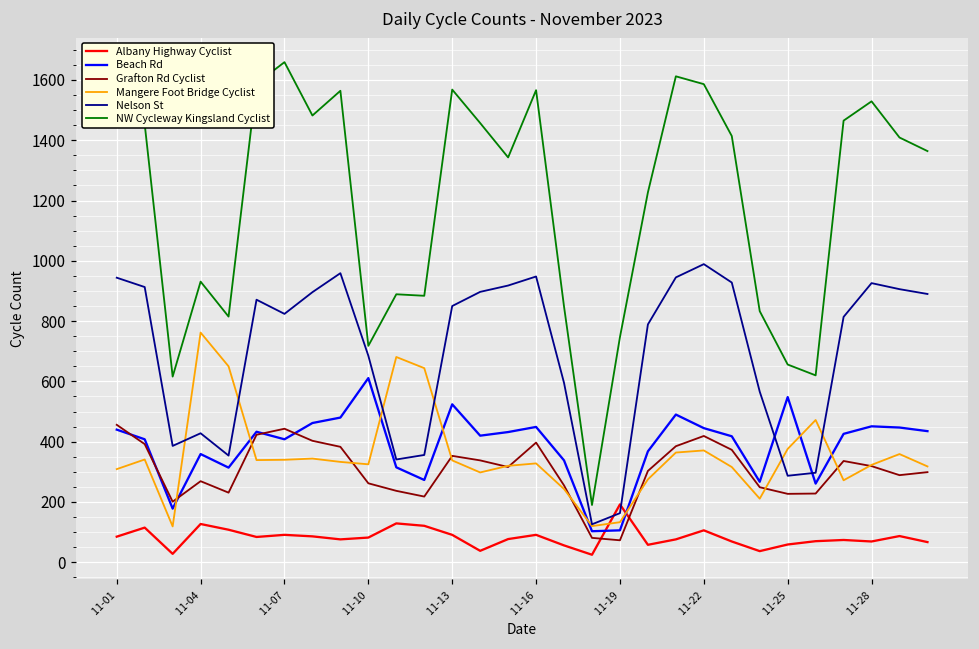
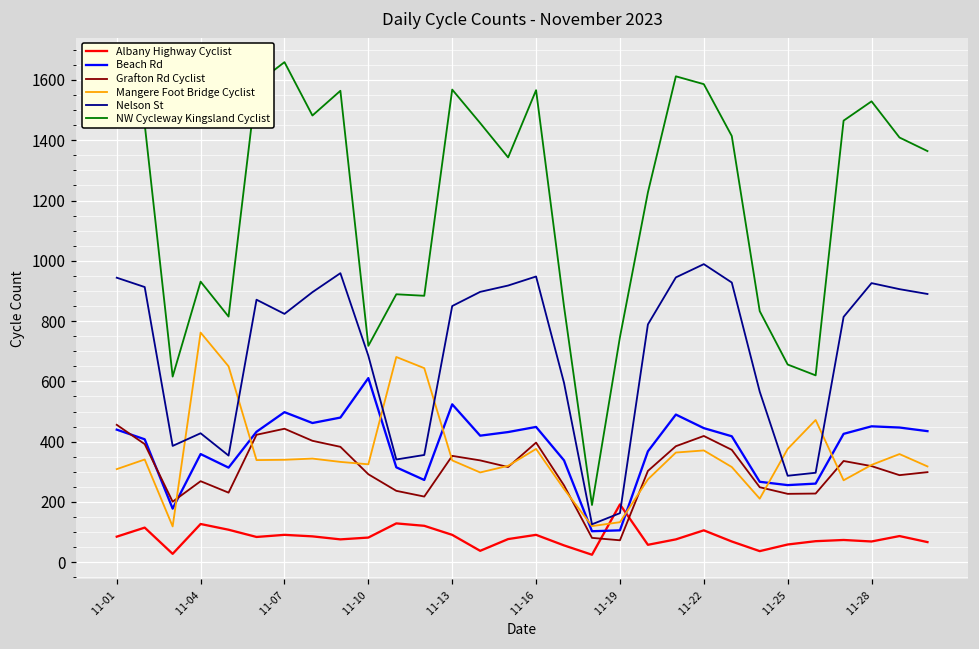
Beach Rd, 11-07: 410 -> 500
Grafton Rd Cyclist, 11-10: 260 -> 290
Mangere Foot Bridge Cyclist, 11-16: 330 -> 380
Beach Rd, 11-25: 550 -> 260
